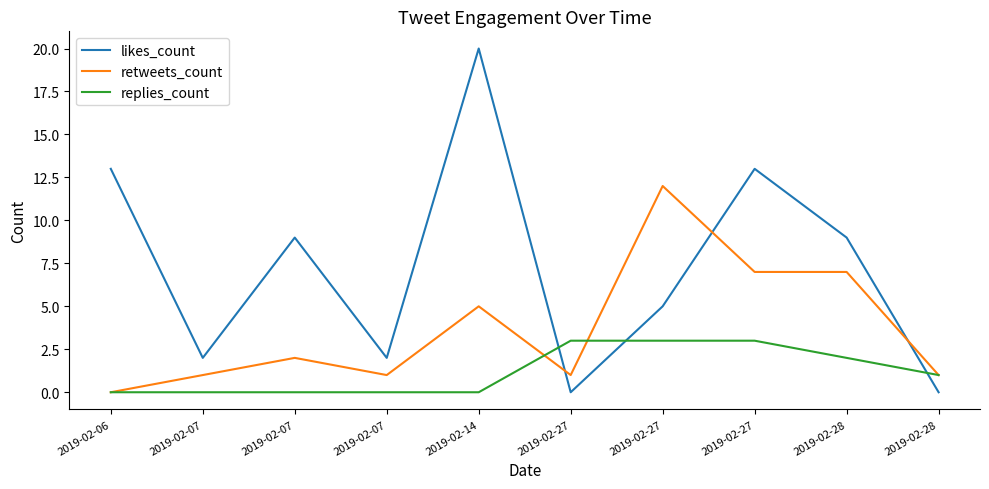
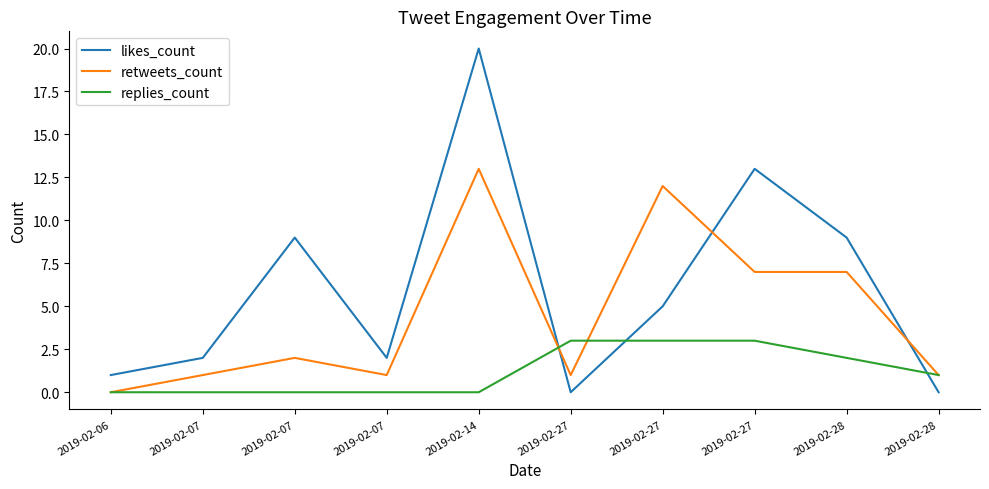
likes_count, 2019-02-06: 13 -> 1
retweets_count, 2019-02-14: 5 -> 13
